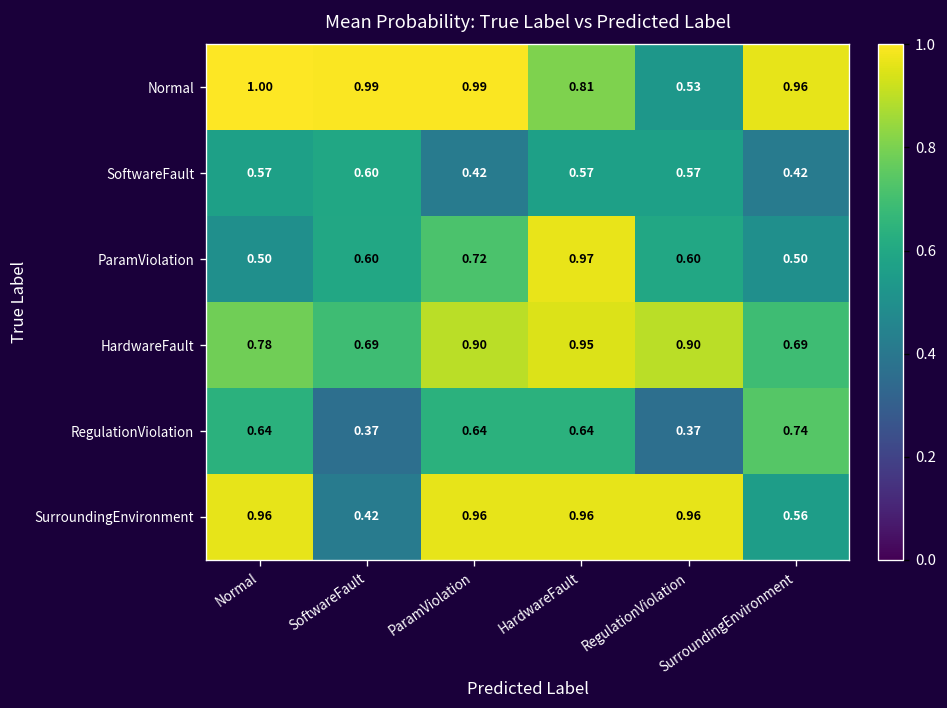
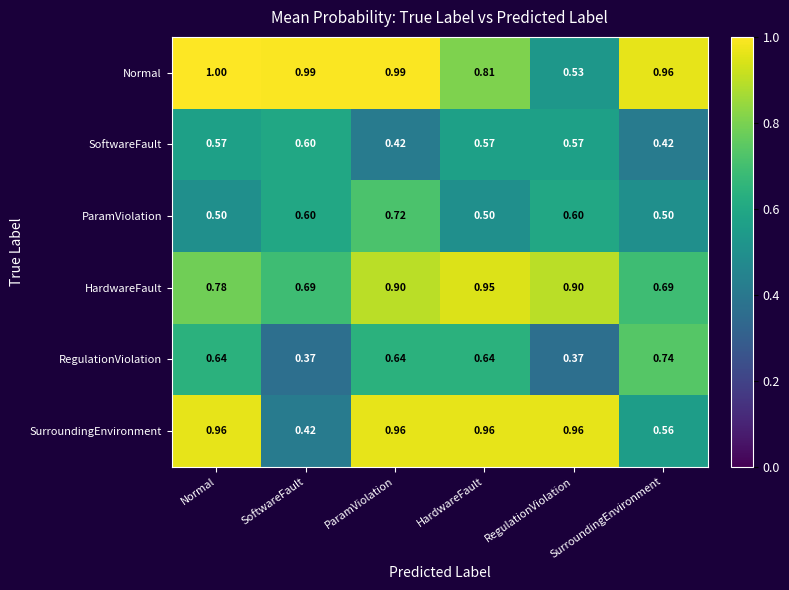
ParamViolation, HardwareFault: 0.97 -> 0.50
